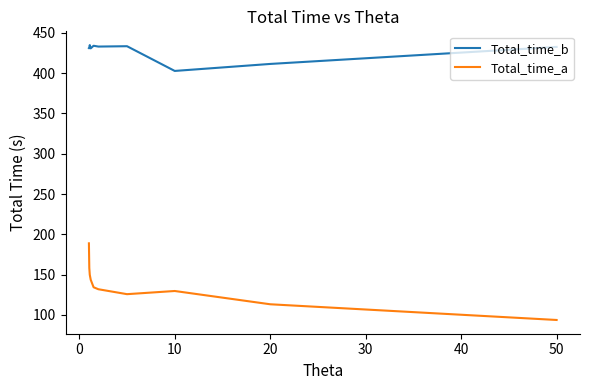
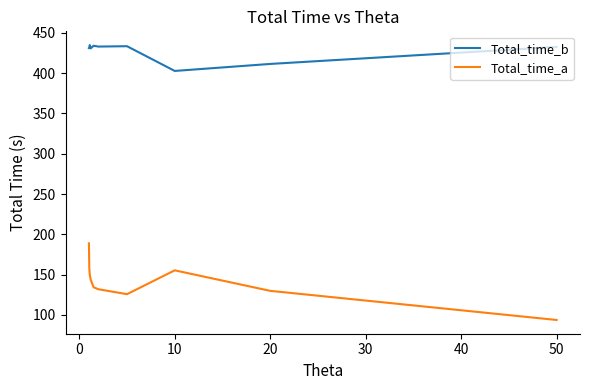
Total_time_a, 10: 130 -> 160
Total_time_a, 20: 110 -> 130
